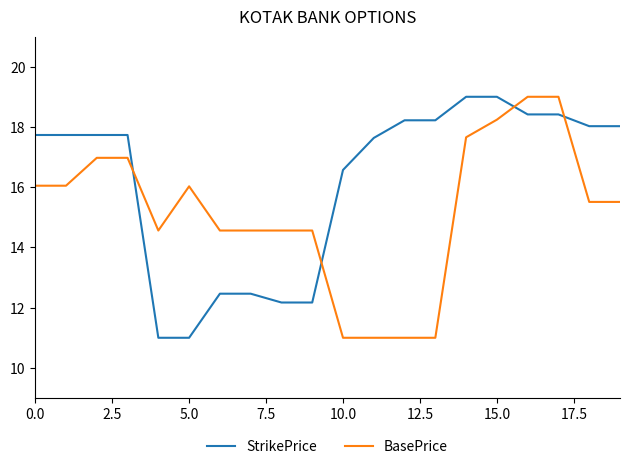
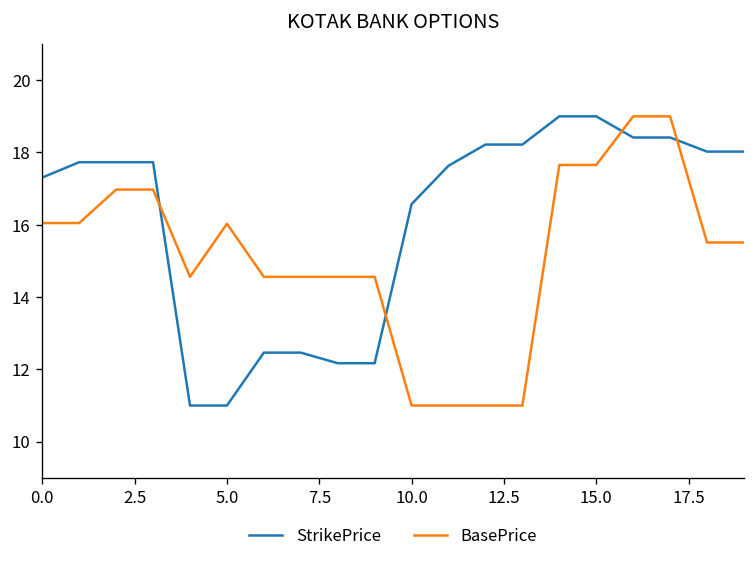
StrikePrice, 0.0: 17.7 -> 17.3
BasePrice, 15.0: 18.2 -> 17.7
